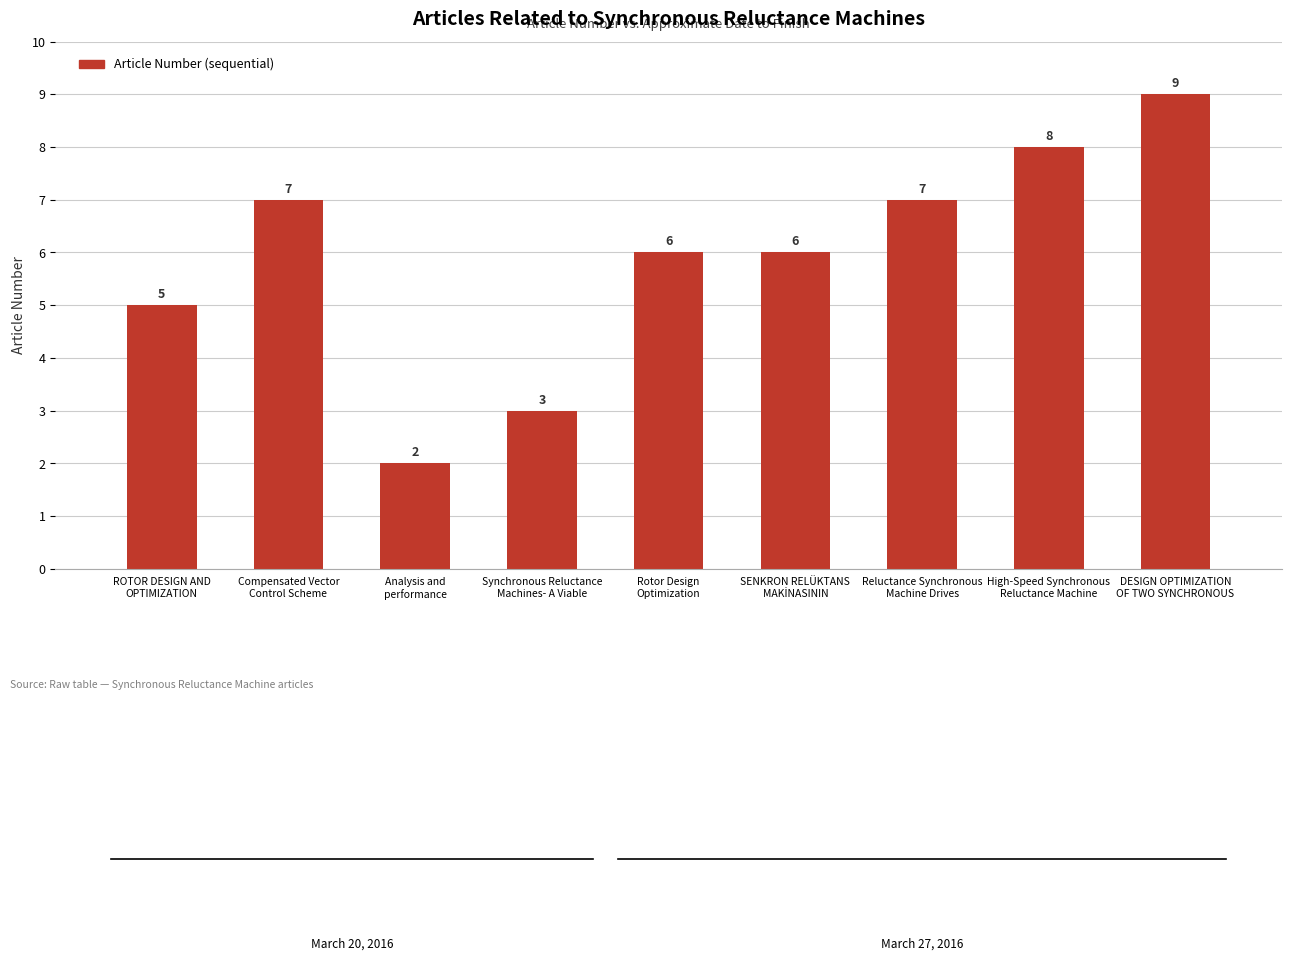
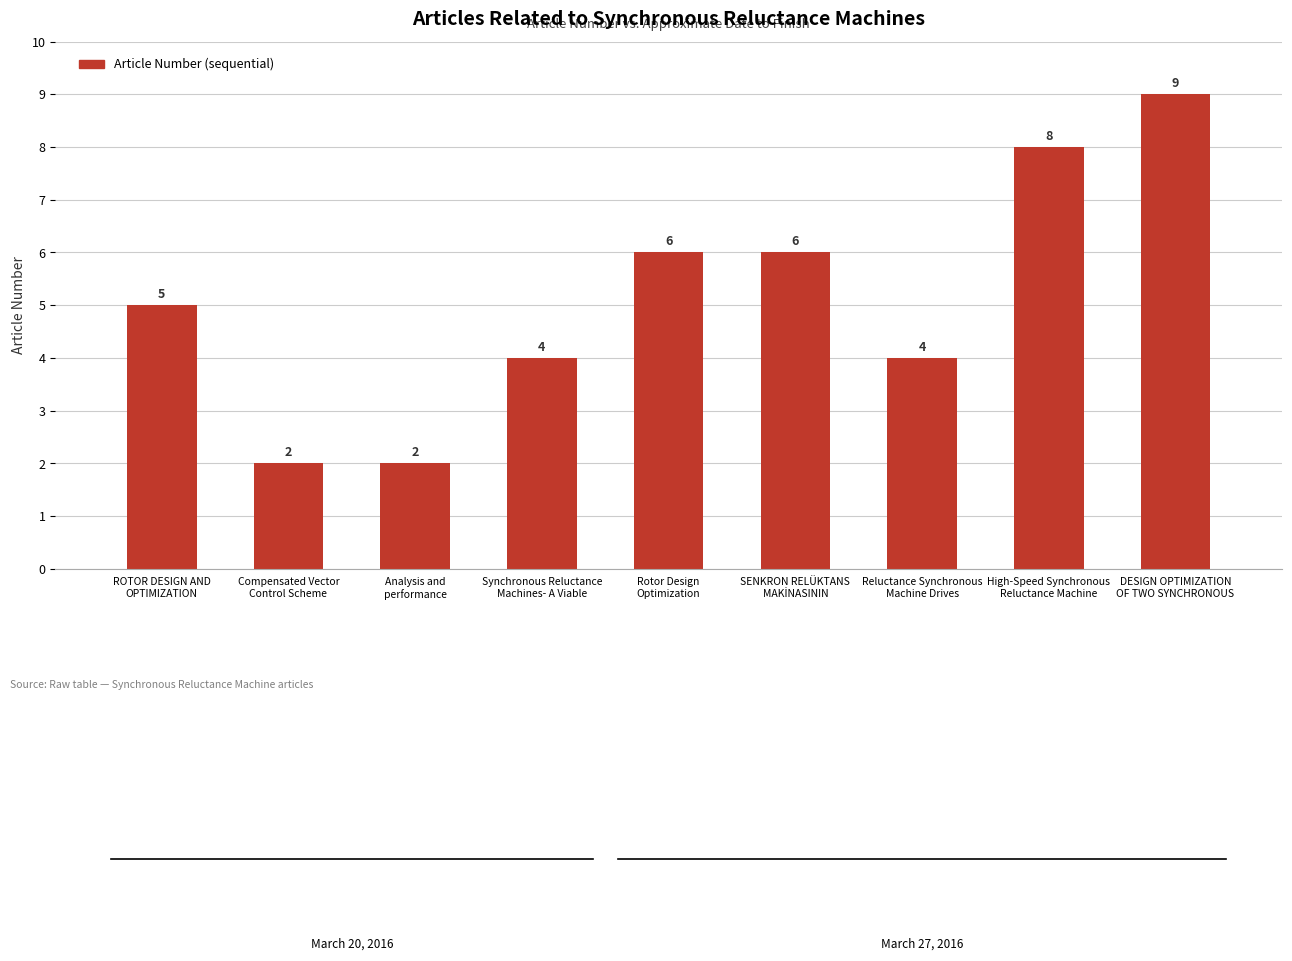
Compensated Vector Control Scheme: 7 -> 2
Synchronous Reluctance Machines- A Viable: 3 -> 4
Reluctance Synchronous Machine Drives: 7 -> 4
